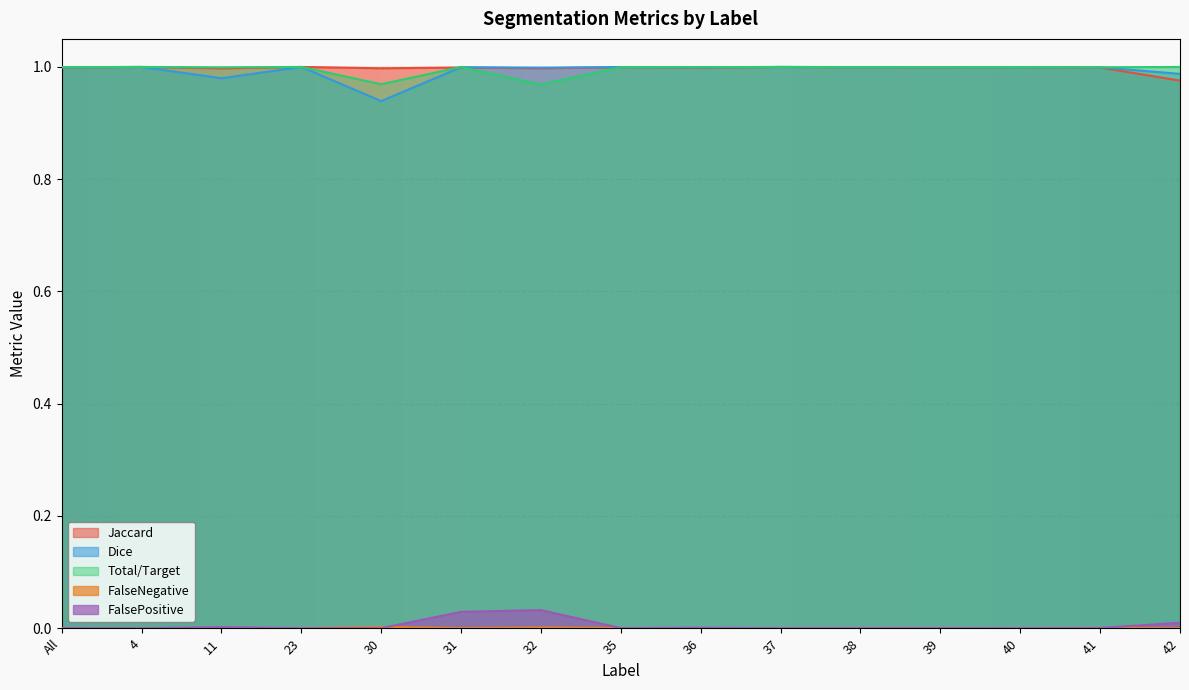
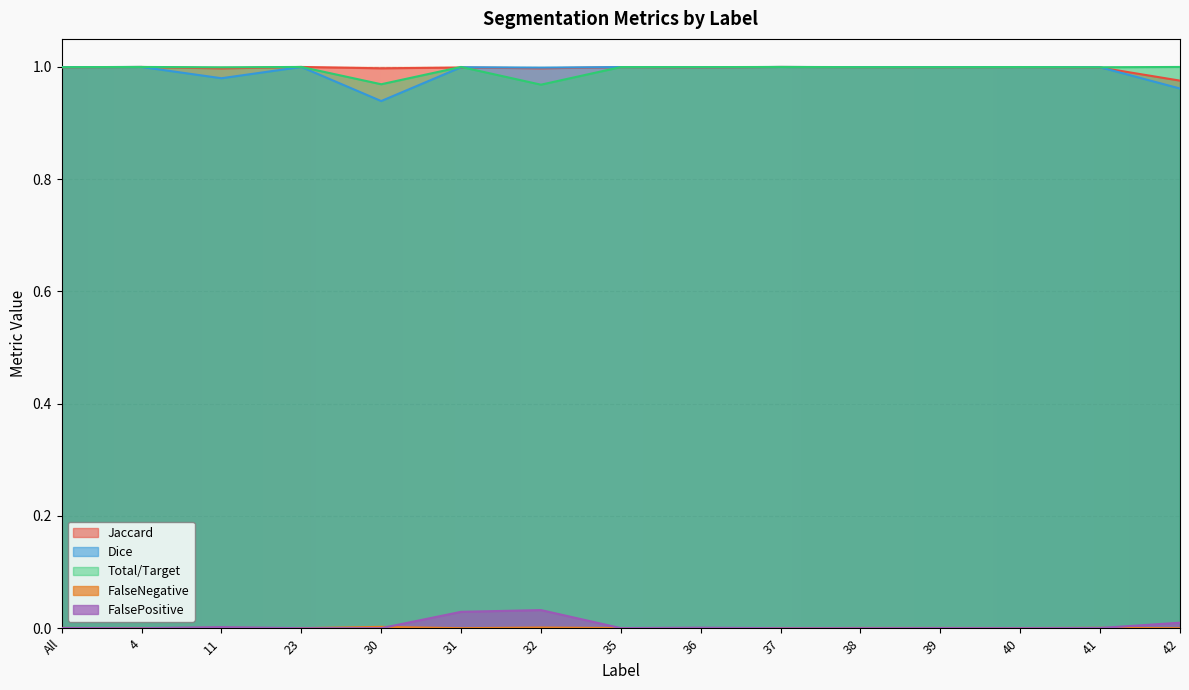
Dice, 42: 0.99 -> 0.96
